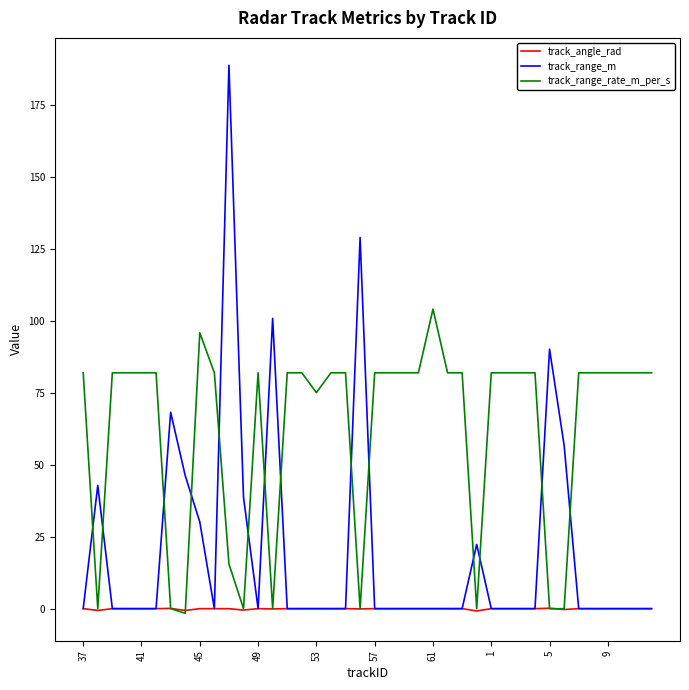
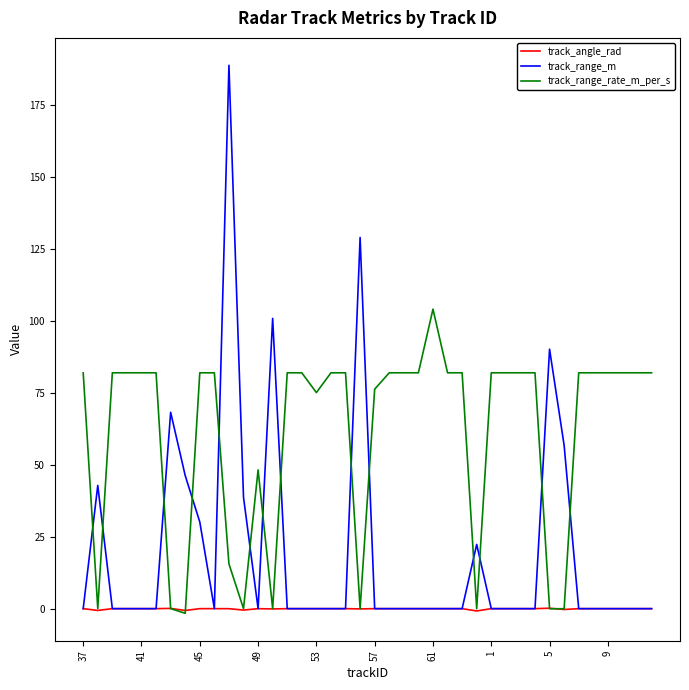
track_range_rate_m_per_s, 45: 96 -> 82
track_range_rate_m_per_s, 49: 82 -> 48
track_range_rate_m_per_s, 57: 82 -> 76
